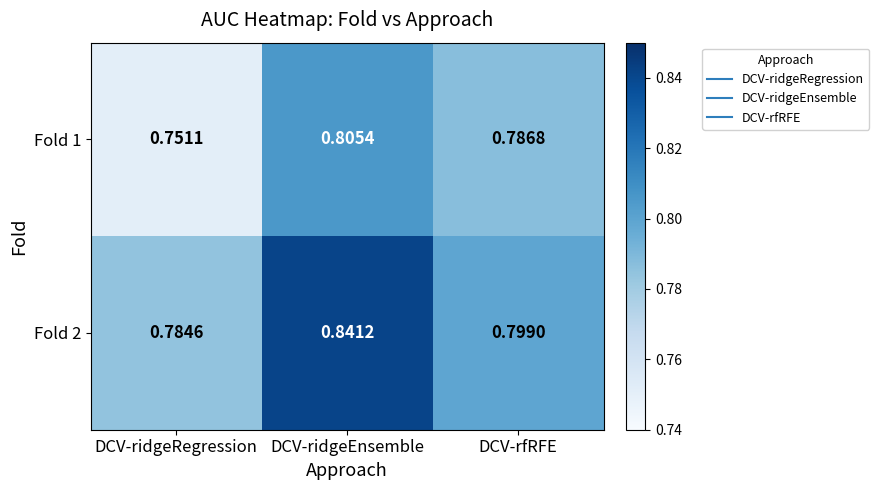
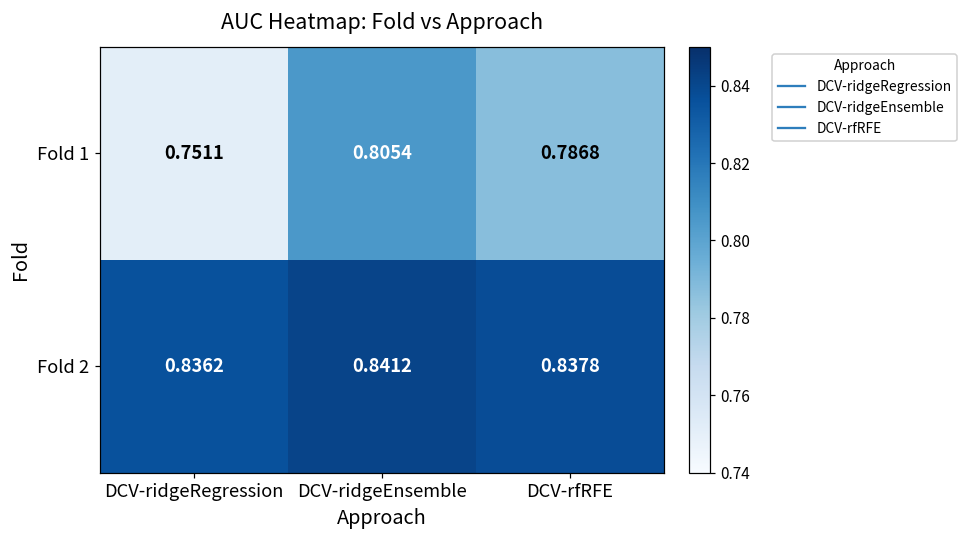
Fold 2, DCV-ridgeRegression: 0.7846 -> 0.8362
Fold 2, DCV-rfRFE: 0.7990 -> 0.8378
